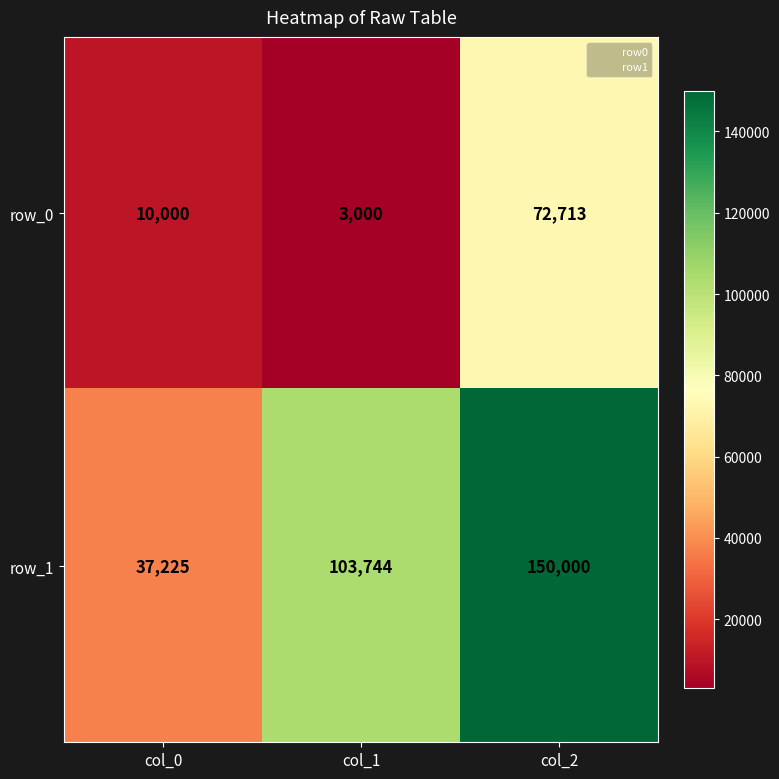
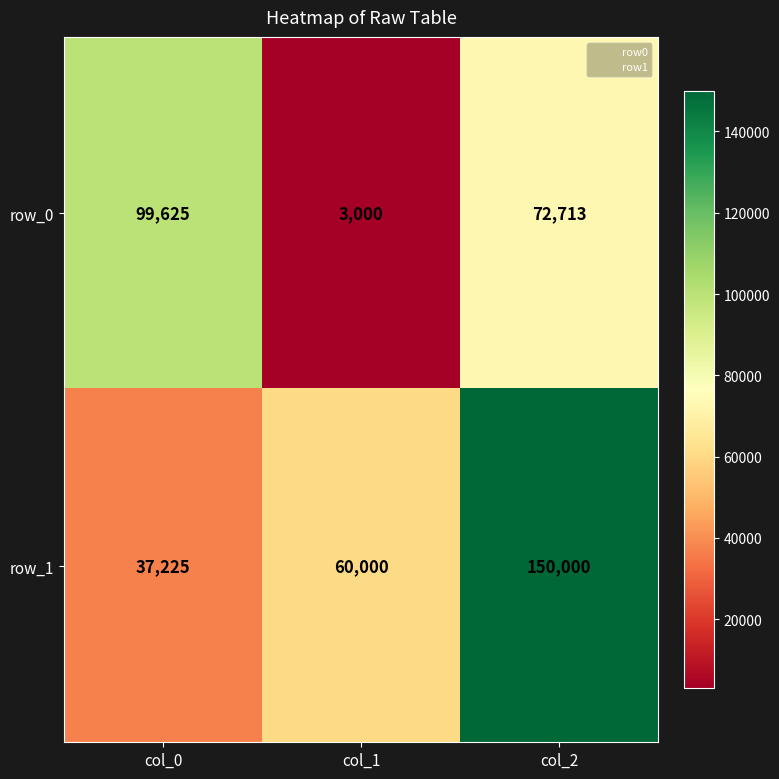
row_0, col_0: 10,000 -> 99,625
row_1, col_1: 103,744 -> 60,000
